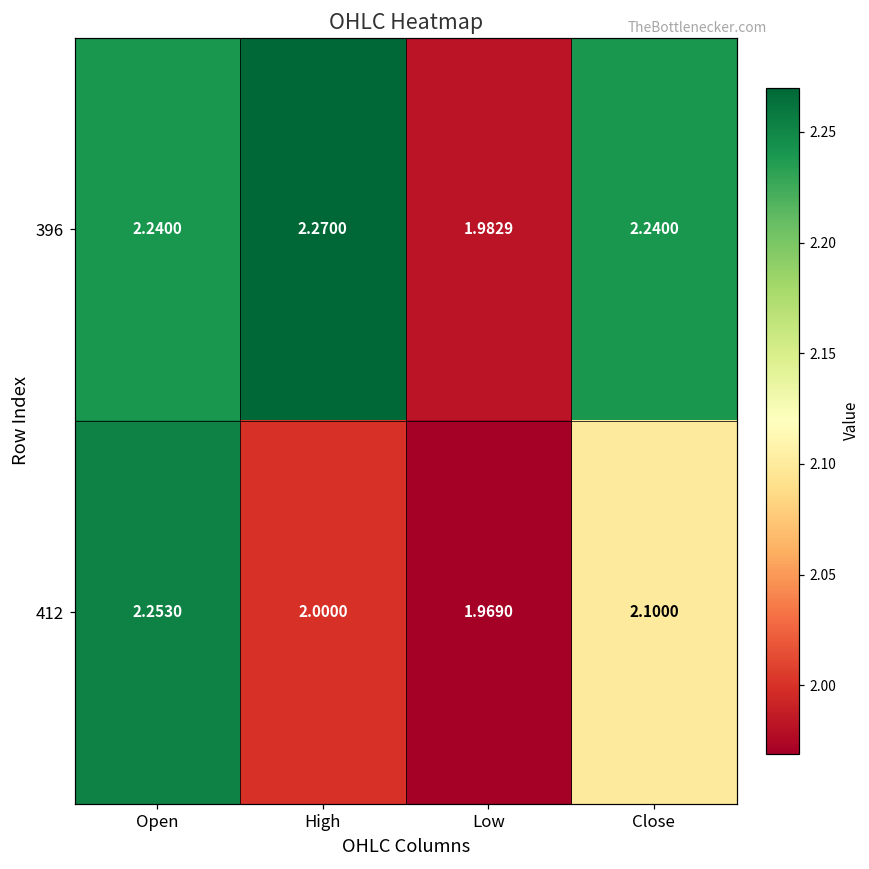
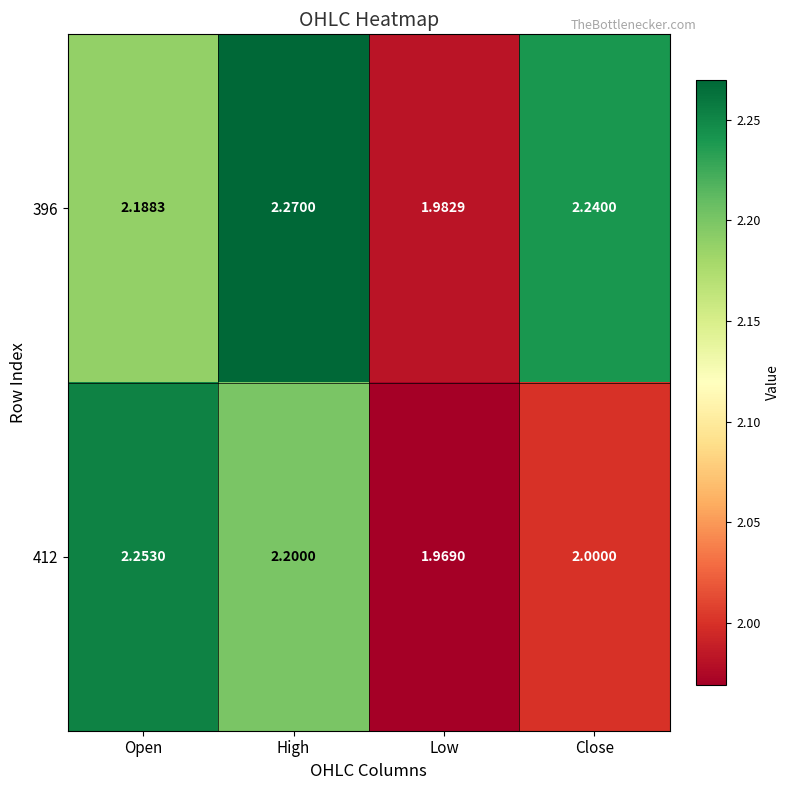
396, Open: 2.2400 -> 2.1883
412, High: 2.0000 -> 2.2000
412, Close: 2.1000 -> 2.0000
